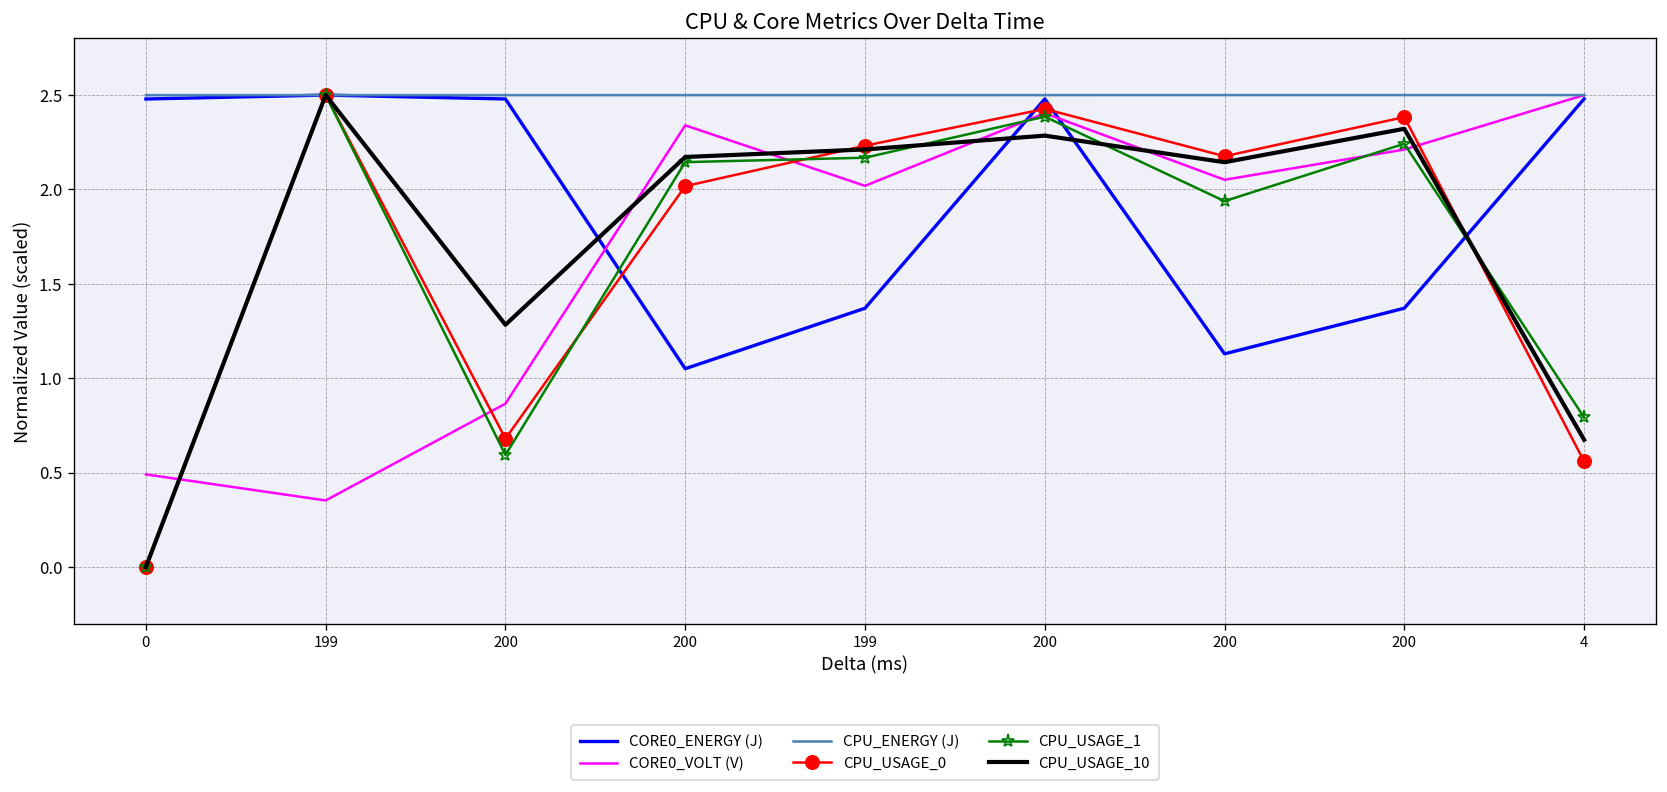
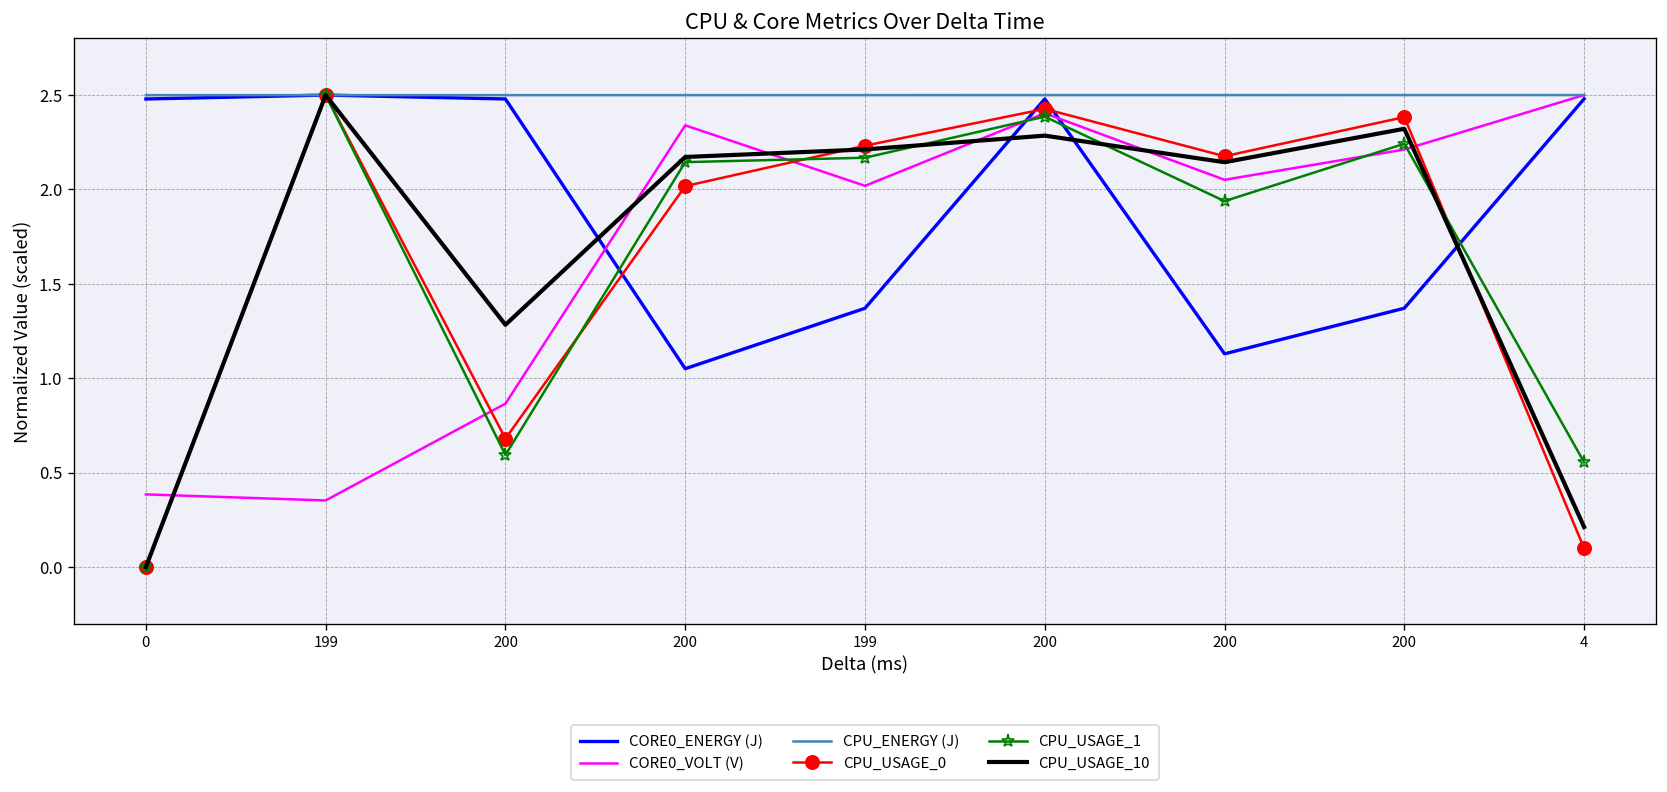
CORE0_VOLT (V), 0: 0.49 -> 0.38
CPU_USAGE_0, 4: 0.56 -> 0.10
CPU_USAGE_1, 4: 0.79 -> 0.56
CPU_USAGE_10, 4: 0.67 -> 0.21
